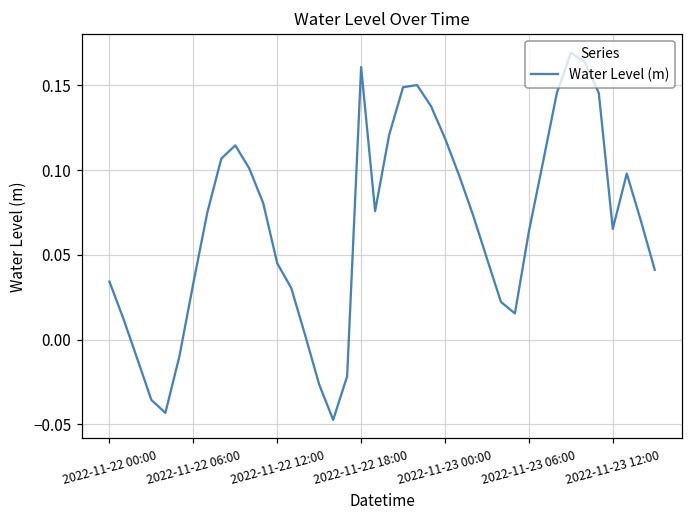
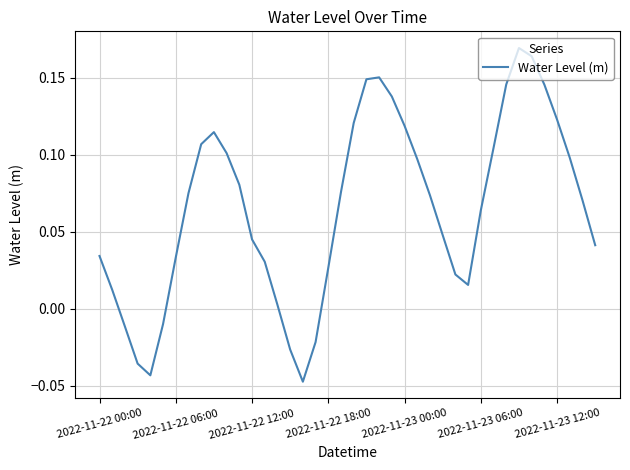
2022-11-22 18:00: 0.161 -> 0.027
2022-11-23 12:00: 0.065 -> 0.123
